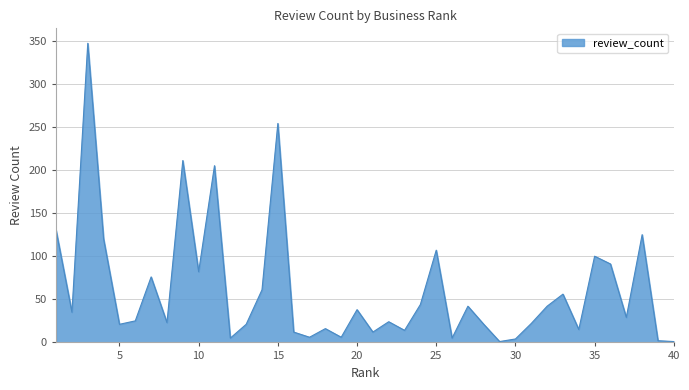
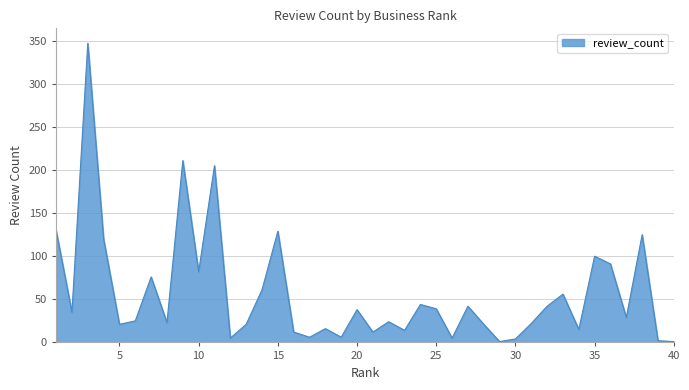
15: 250 -> 130
25: 110 -> 40
